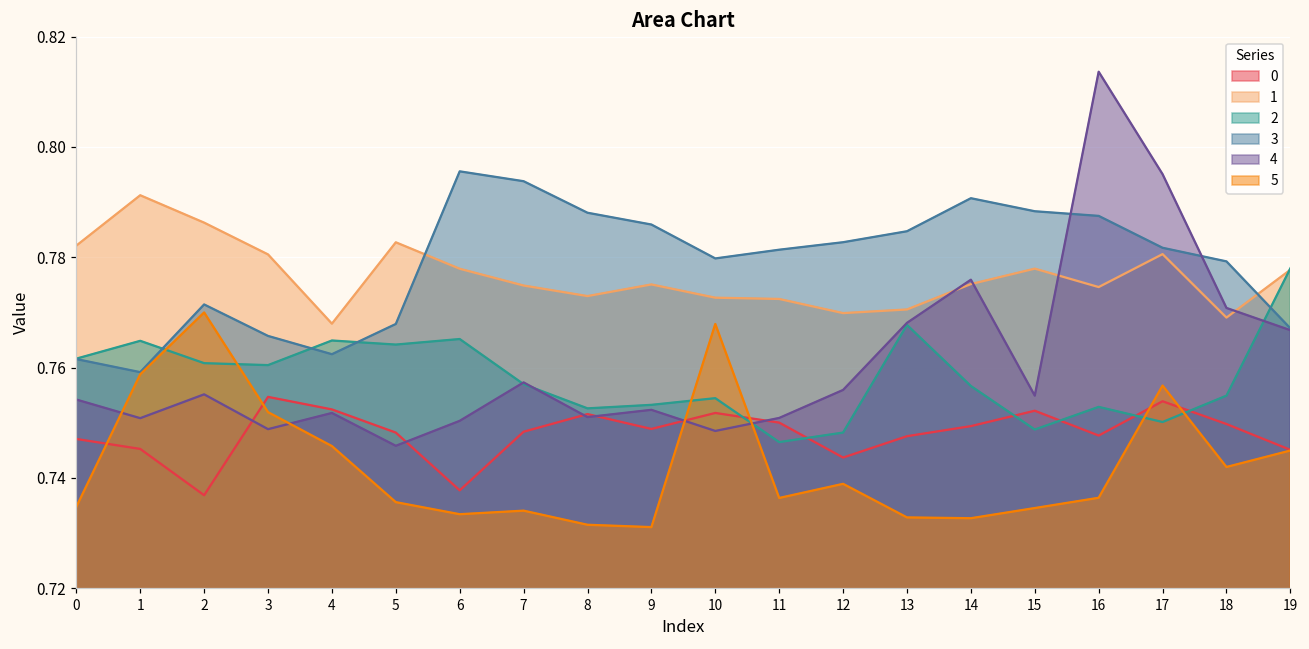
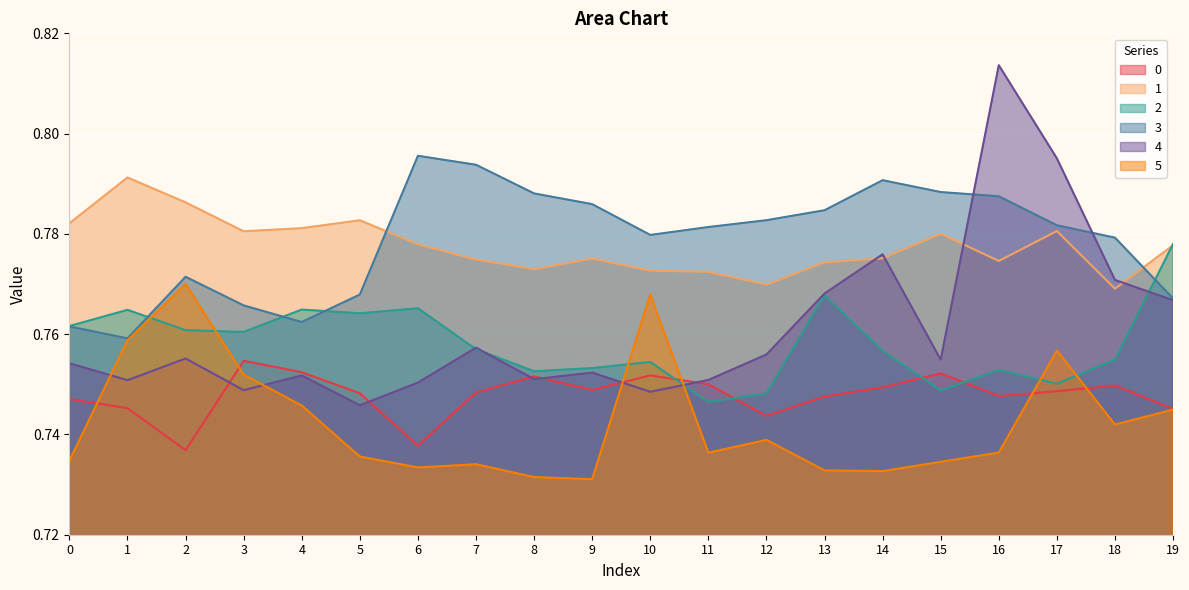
1, 4: 0.768 -> 0.781
1, 13: 0.771 -> 0.774
1, 15: 0.778 -> 0.780
0, 17: 0.754 -> 0.749
